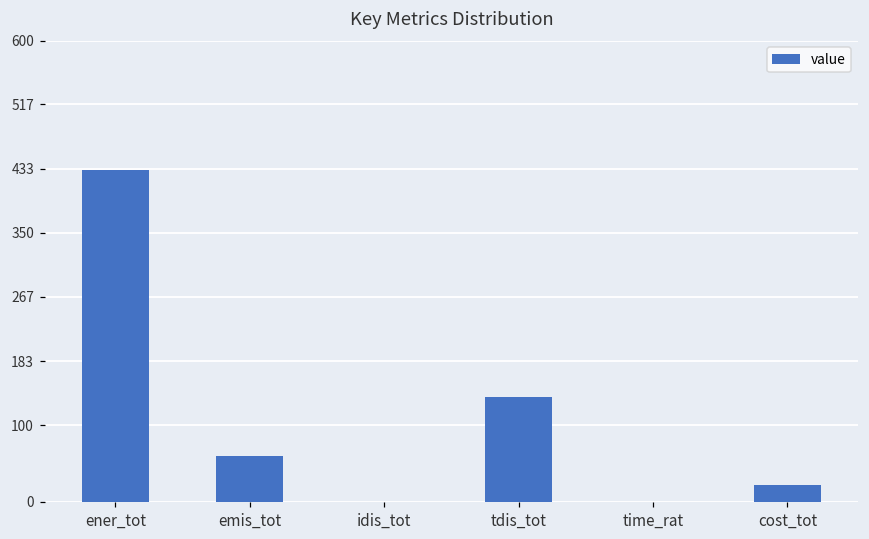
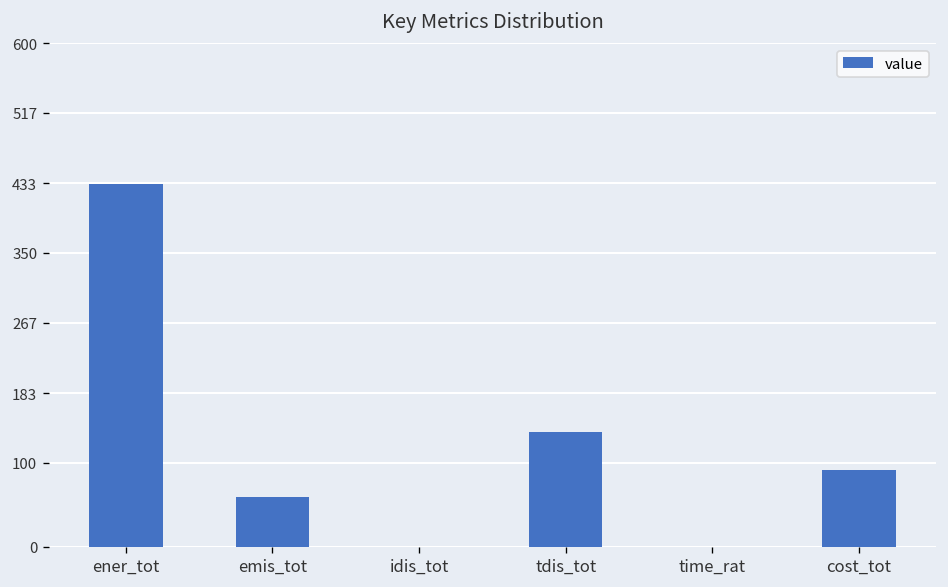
cost_tot: 20 -> 90
